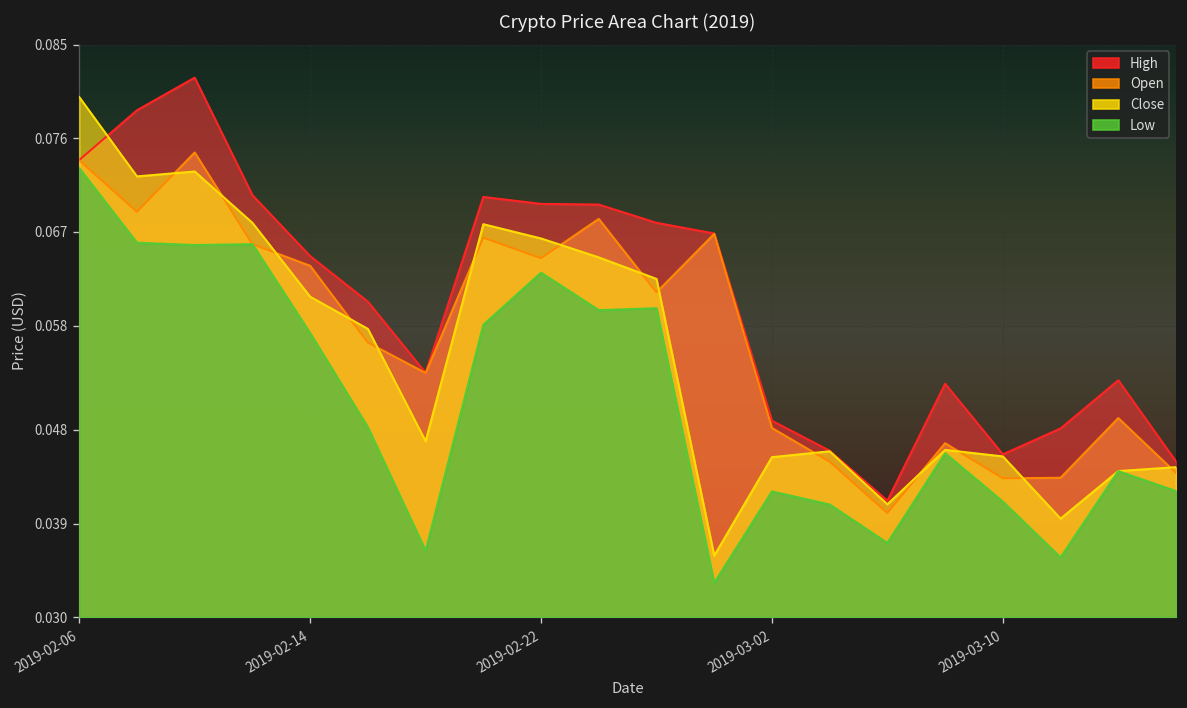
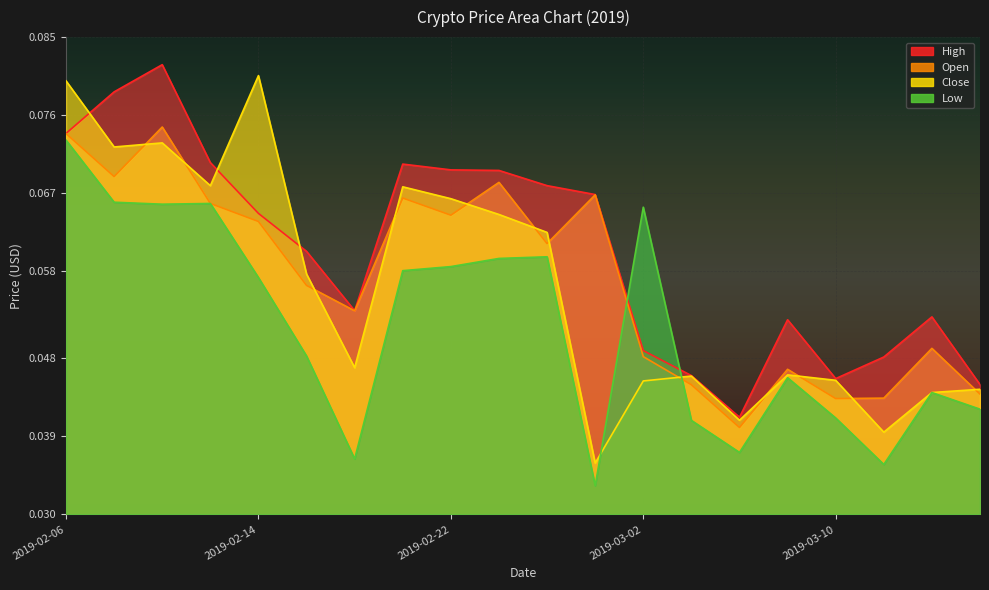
Close, 2019-02-14: 0.061 -> 0.081
Low, 2019-02-22: 0.063 -> 0.059
Low, 2019-03-02: 0.042 -> 0.065
